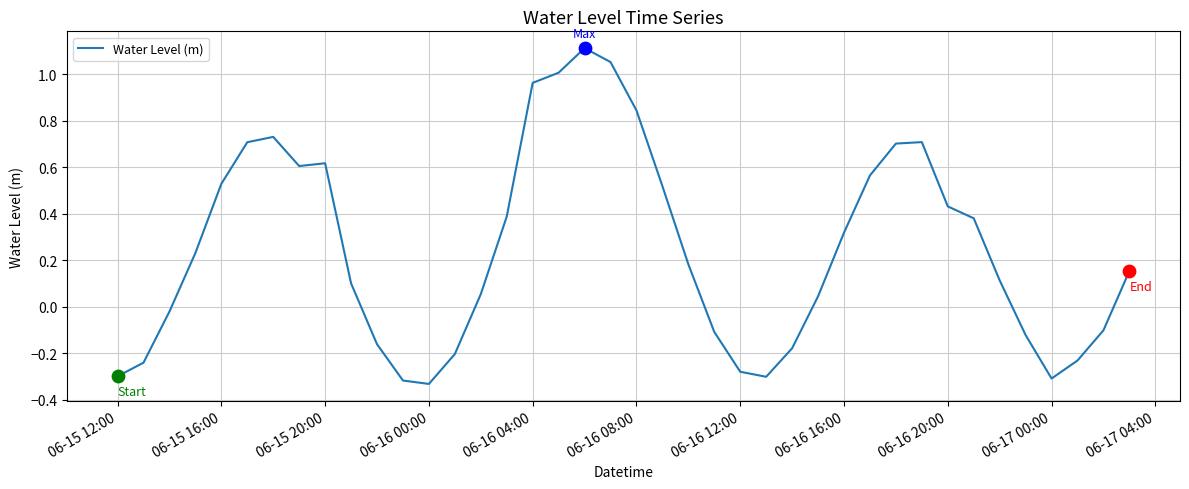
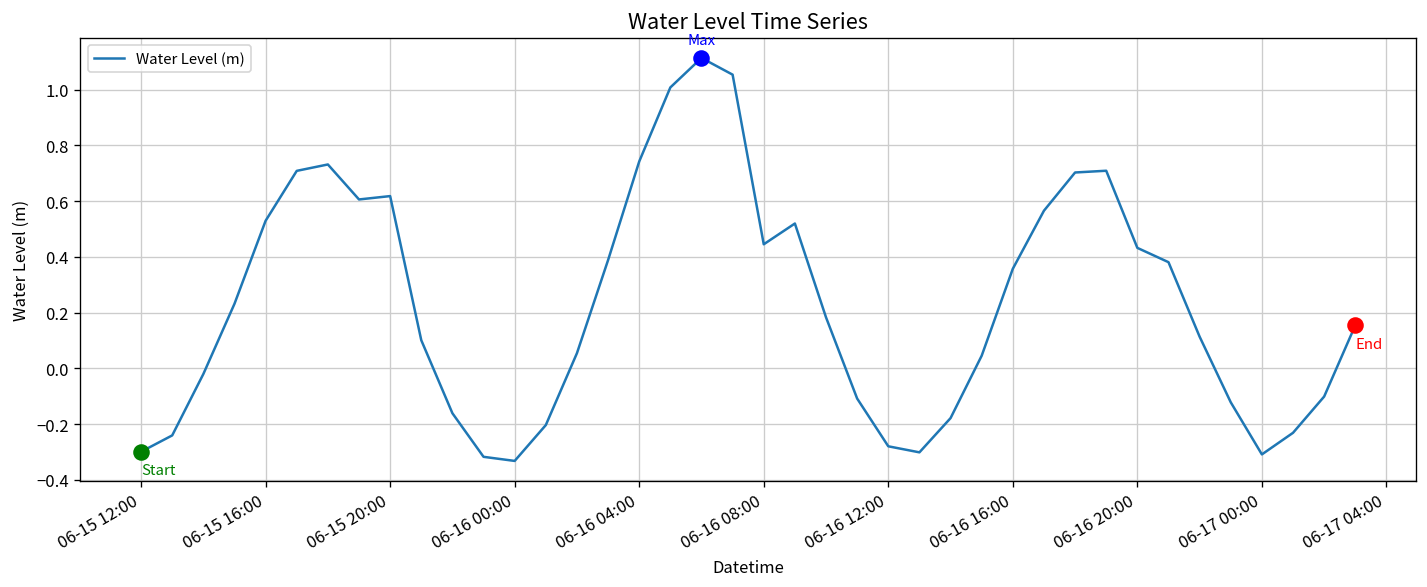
Water Level (m), 06-16 04:00: 0.96 -> 0.74
Water Level (m), 06-16 08:00: 0.85 -> 0.44
Water Level (m), 06-16 16:00: 0.32 -> 0.36
